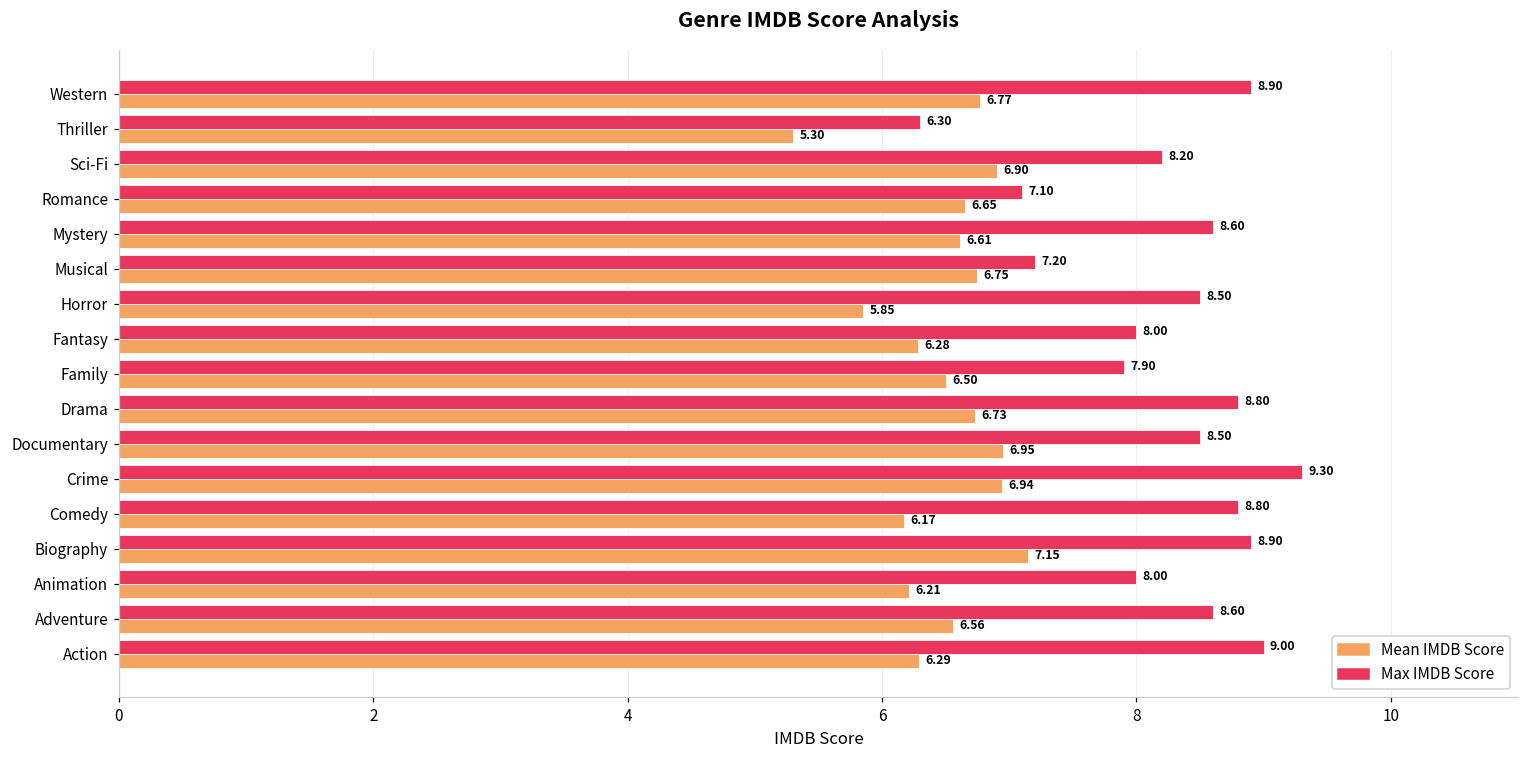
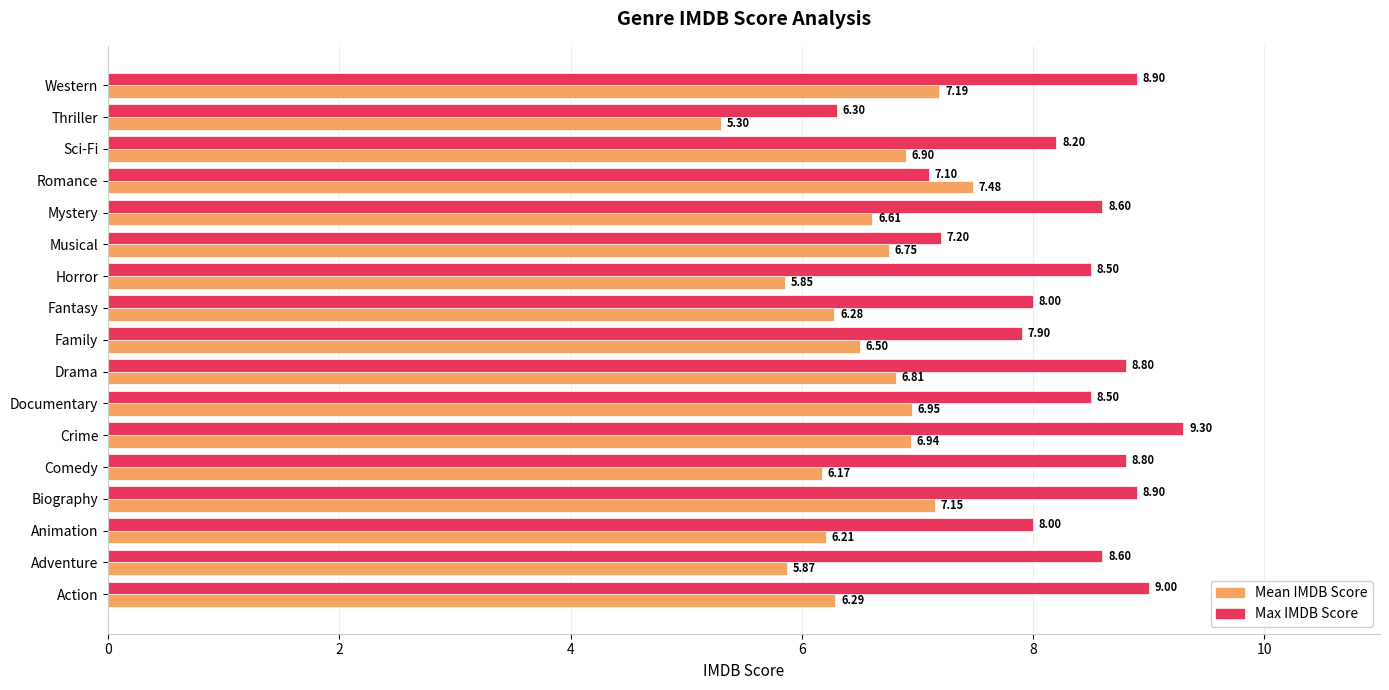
Mean IMDB Score, Western: 6.77 -> 7.19
Mean IMDB Score, Romance: 6.65 -> 7.48
Mean IMDB Score, Drama: 6.73 -> 6.81
Mean IMDB Score, Adventure: 6.56 -> 5.87
